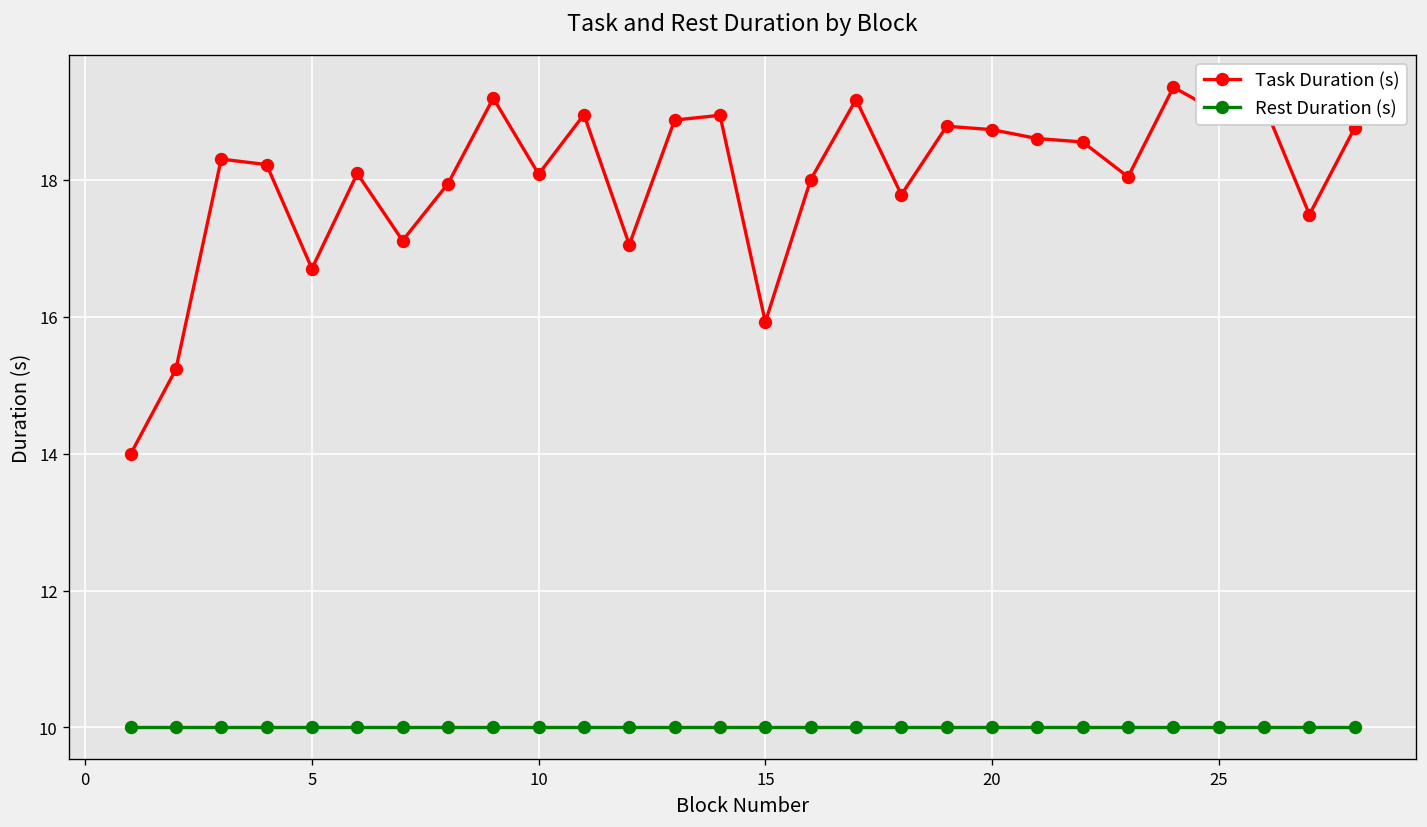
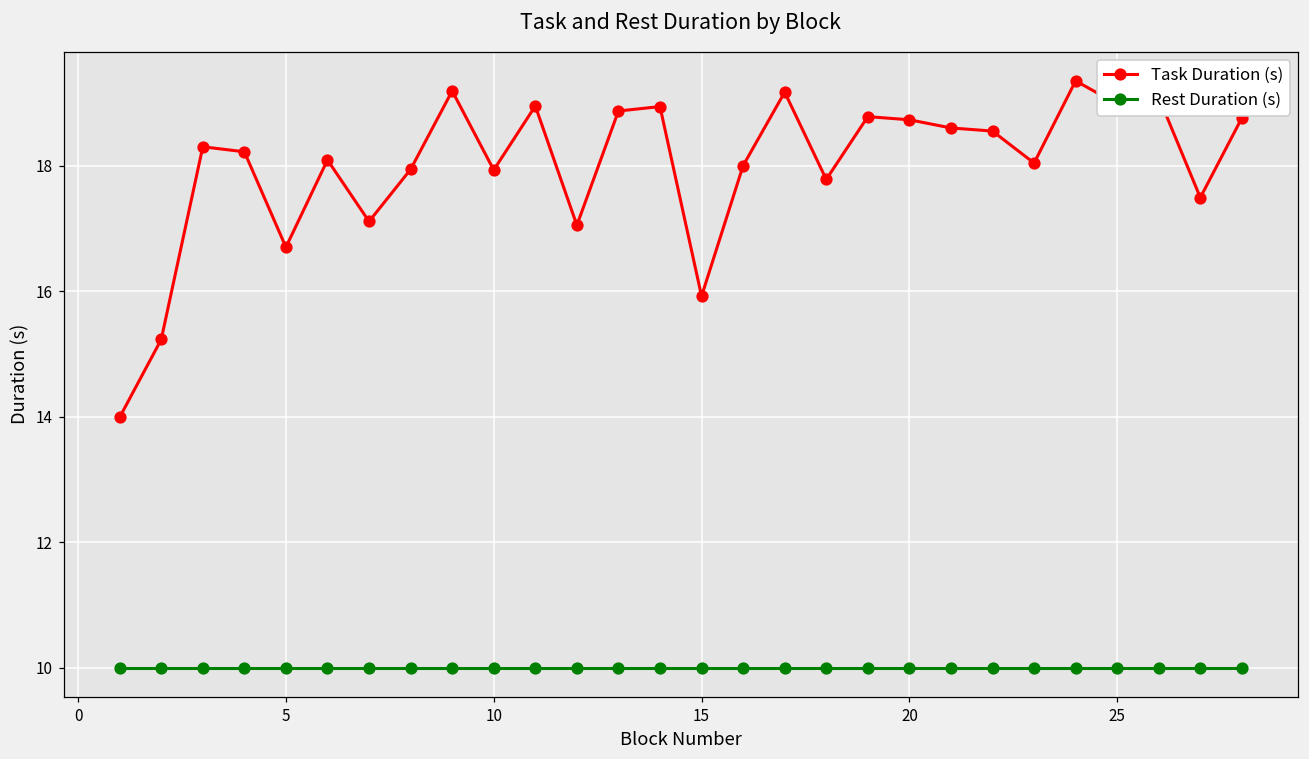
Task Duration (s), 10: 18.1 -> 17.9
